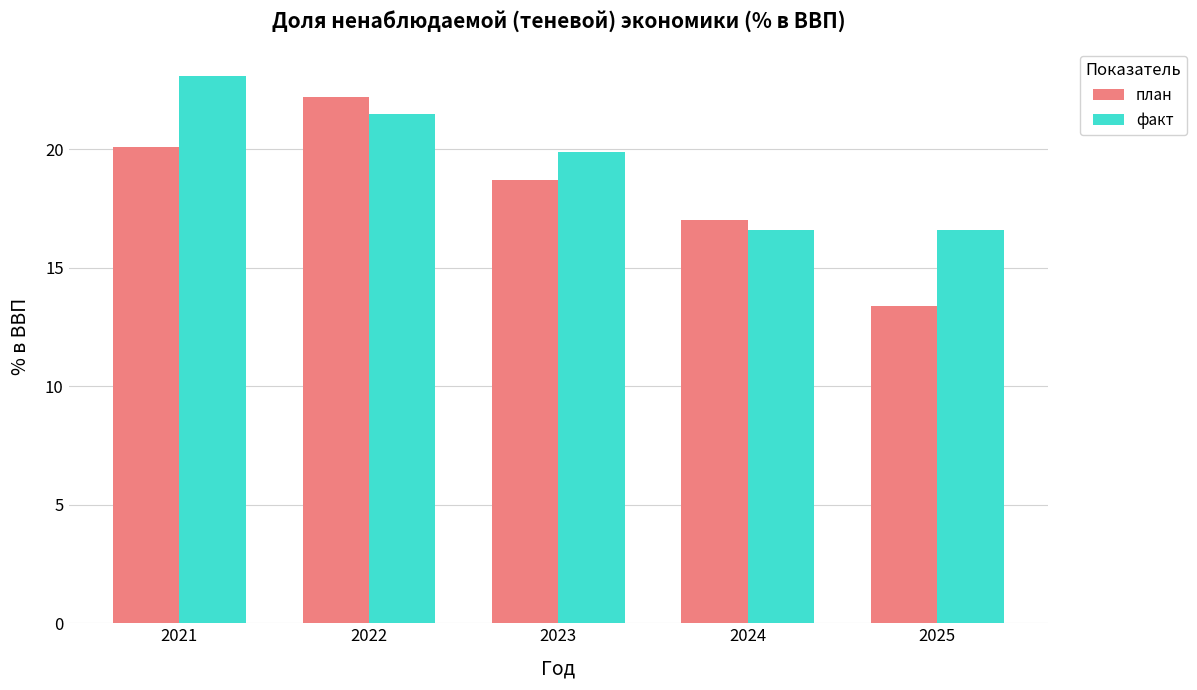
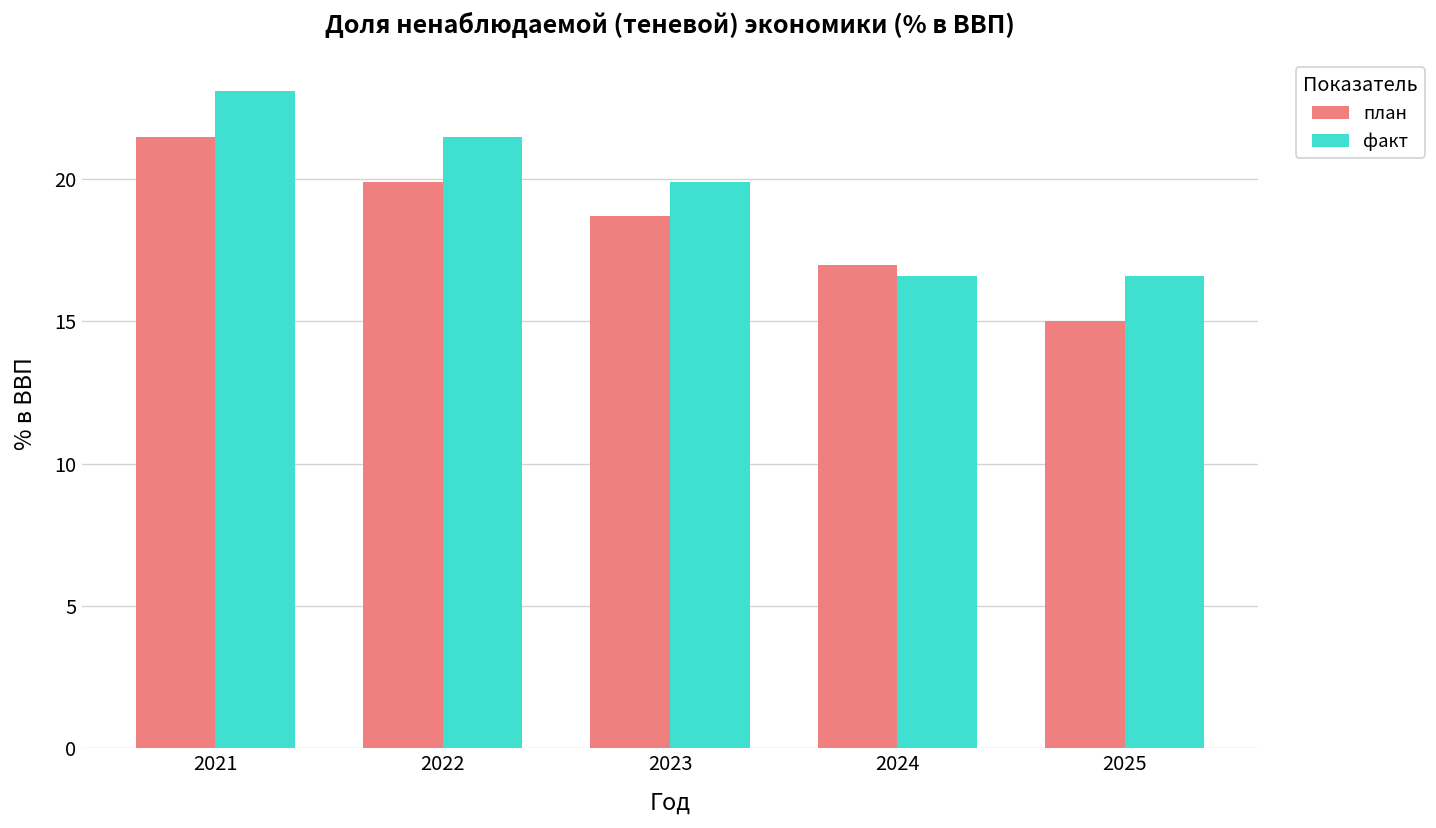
план, 2021: 20.1 -> 21.5
план, 2022: 22.2 -> 19.9
план, 2025: 13.4 -> 15.0
